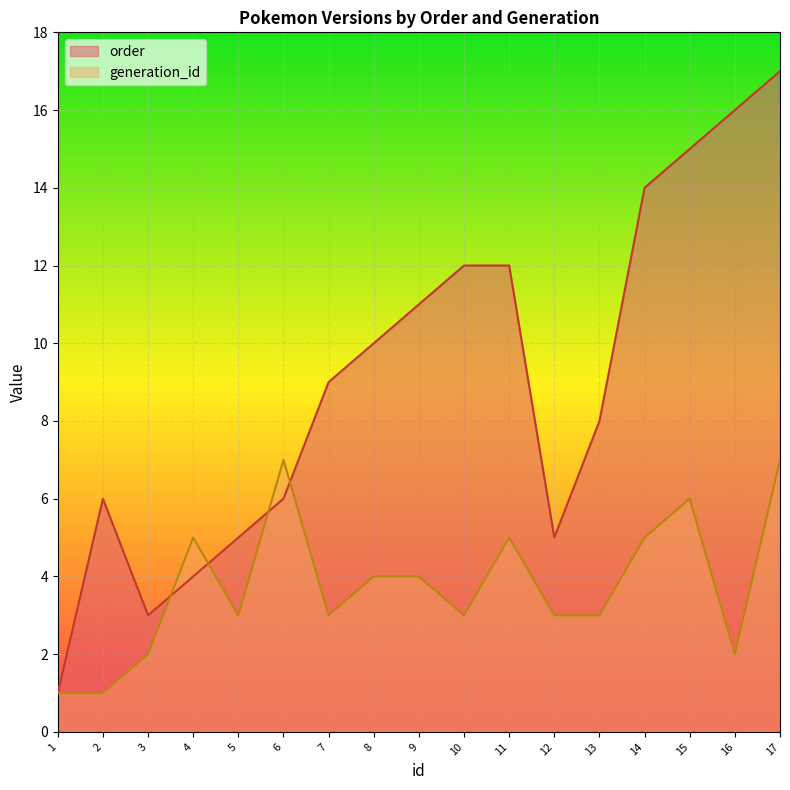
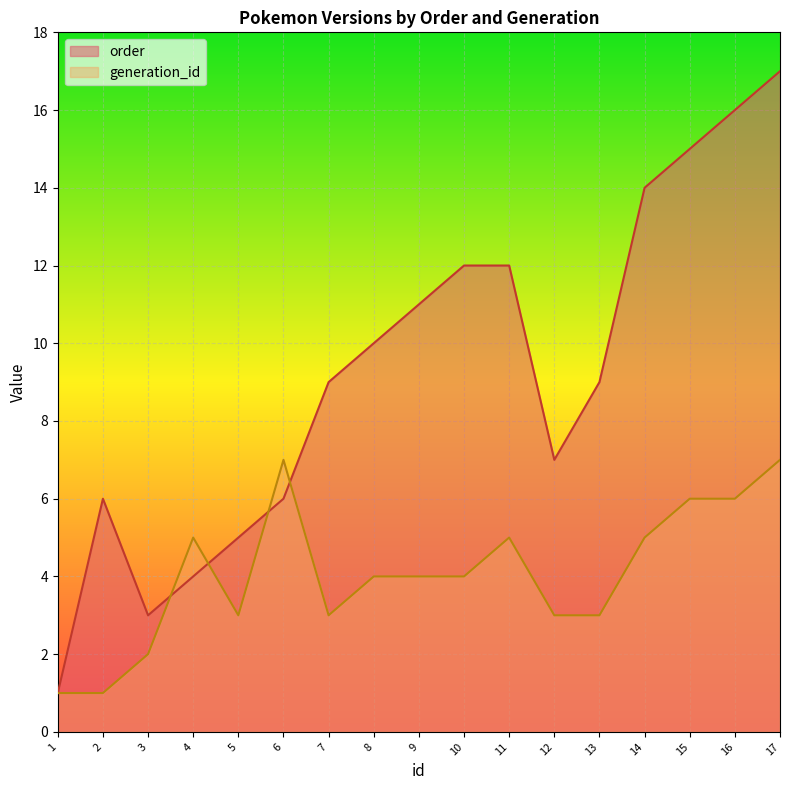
generation_id, 10: 3 -> 4
order, 12: 5 -> 7
order, 13: 8 -> 9
generation_id, 16: 2 -> 6
